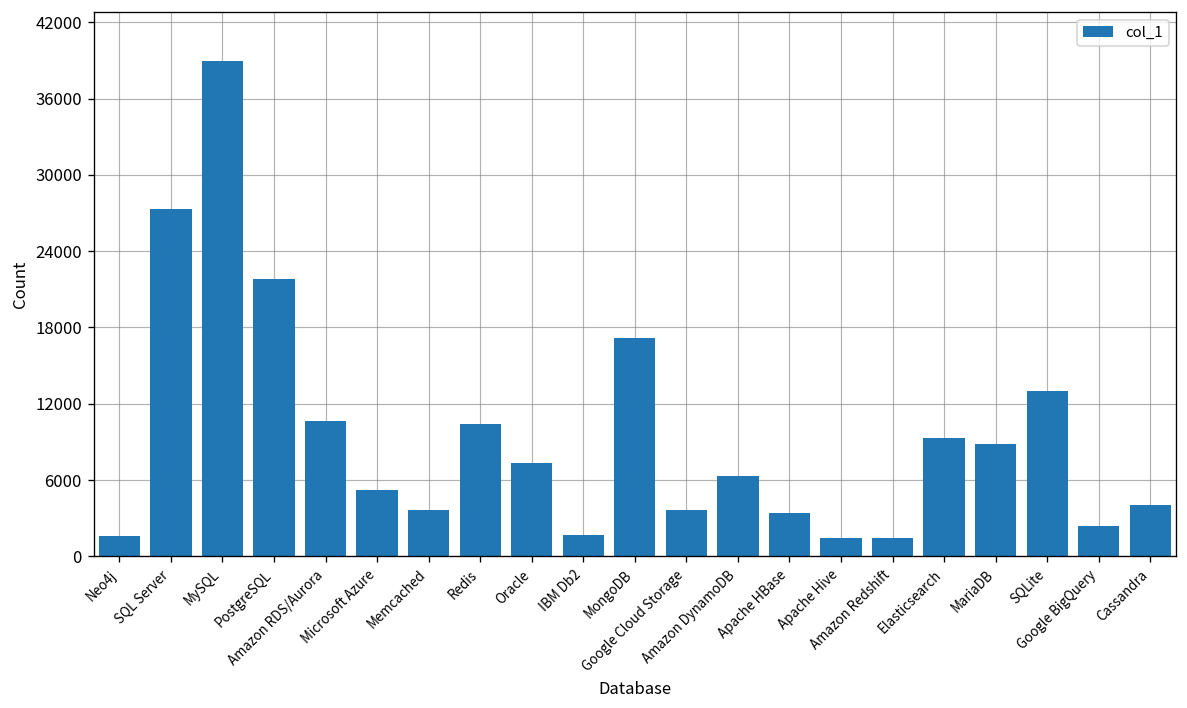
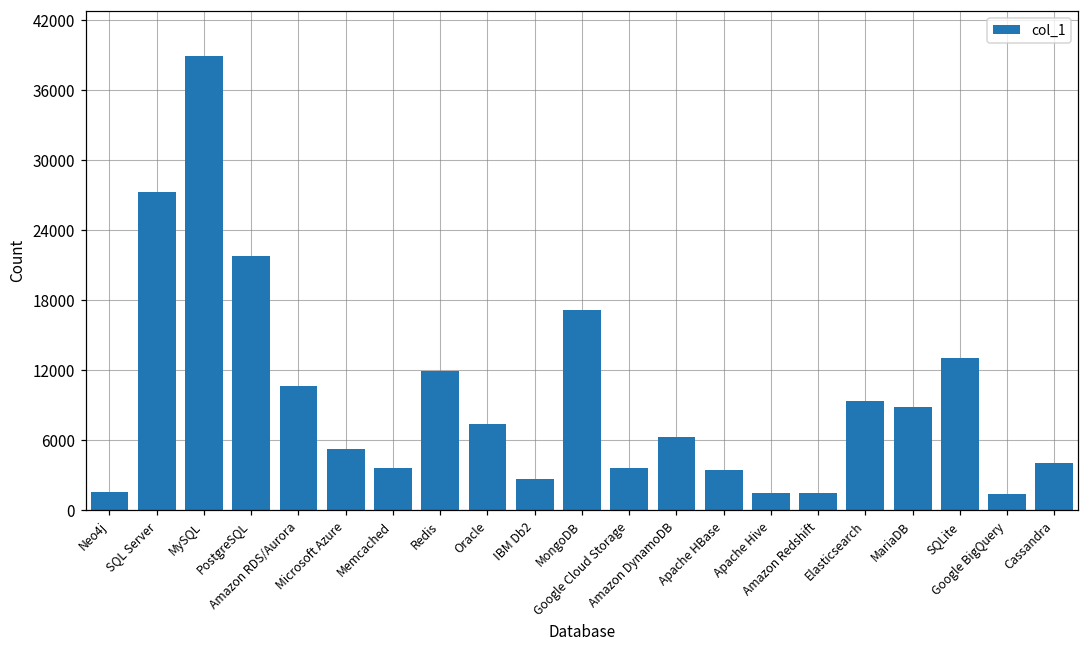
Redis: 10400 -> 11900
IBM Db2: 1700 -> 2700
Google BigQuery: 2400 -> 1400
